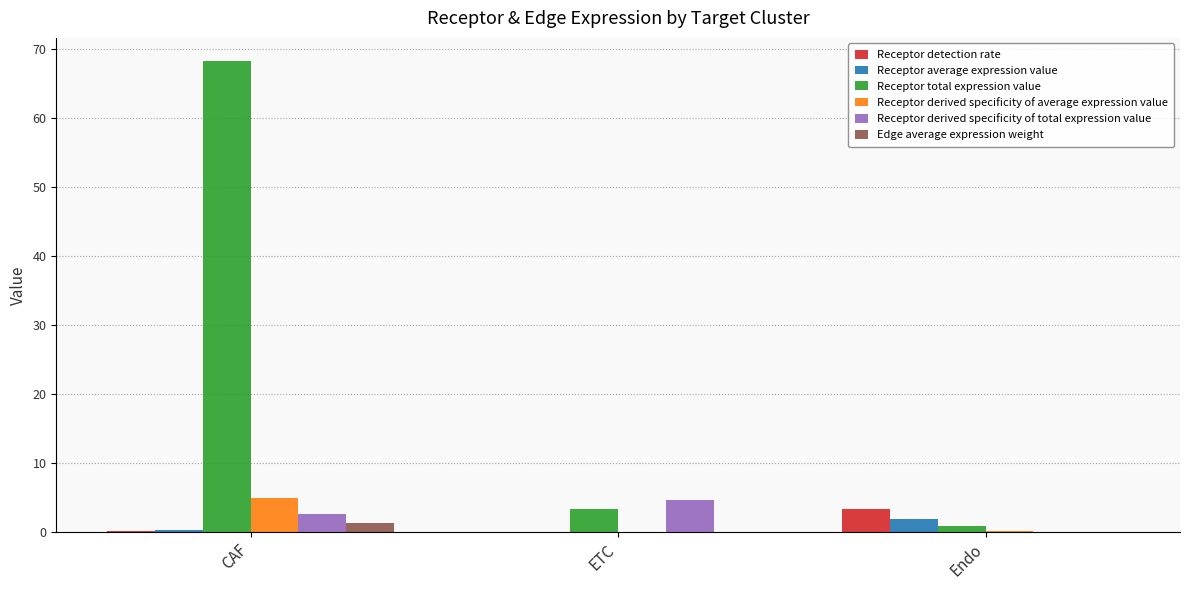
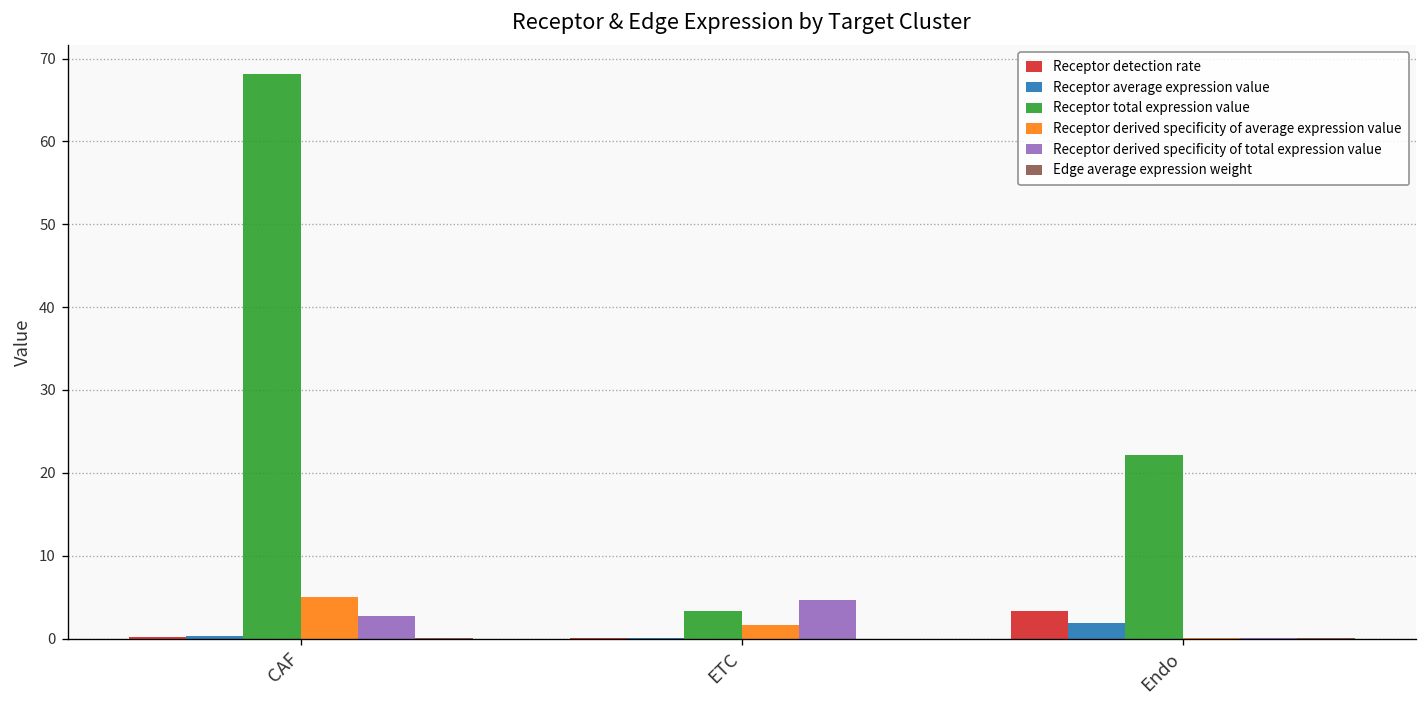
Edge average expression weight, CAF: 1 -> 0
Receptor derived specificity of average expression value, ETC: 0 -> 2
Receptor total expression value, Endo: 1 -> 22
